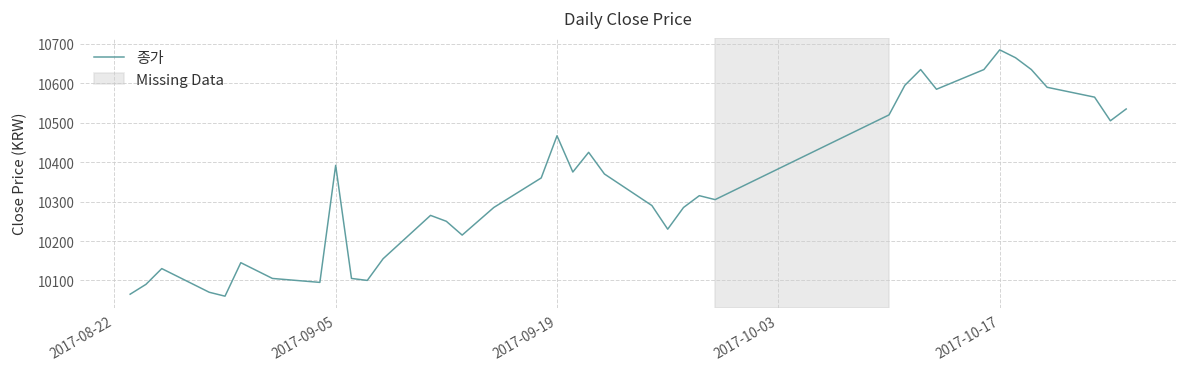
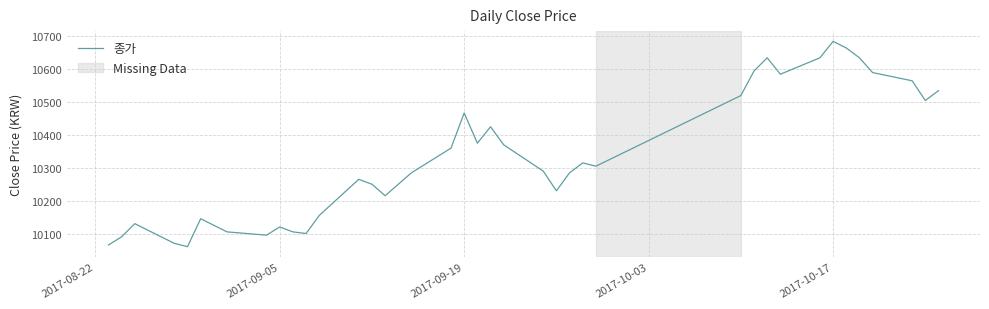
2017-09-05: 10390 -> 10120
